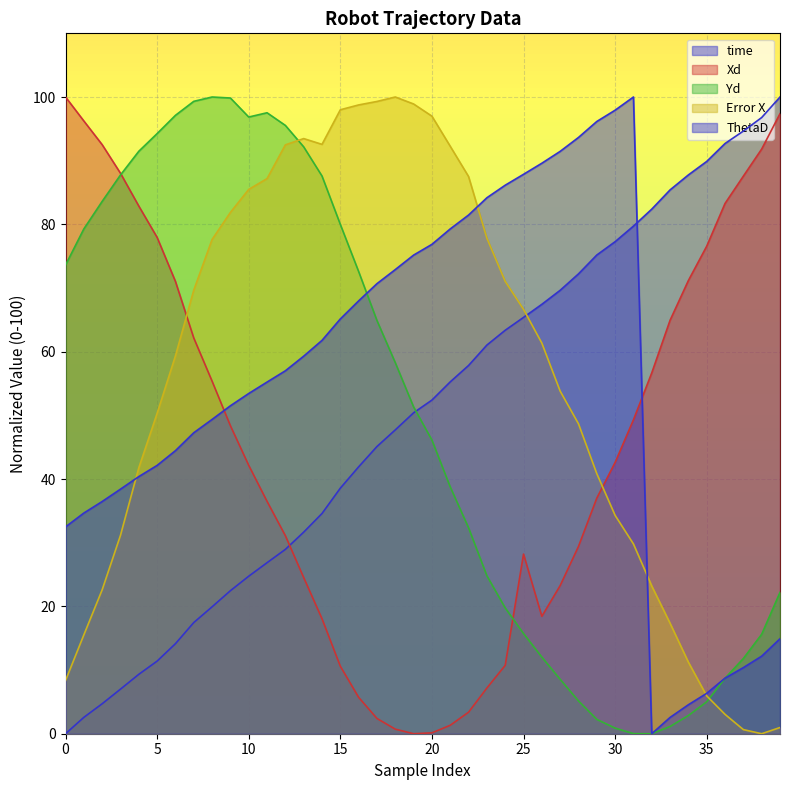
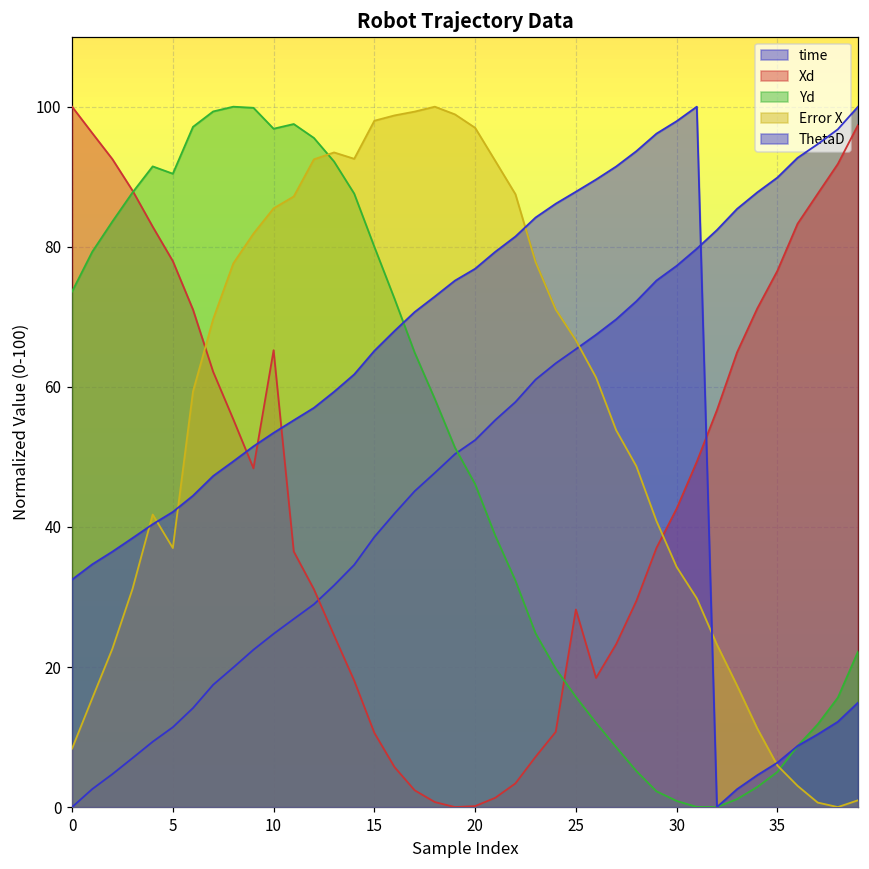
Yd, 5: 94 -> 90
Error X, 5: 50 -> 37
Xd, 10: 42 -> 65
